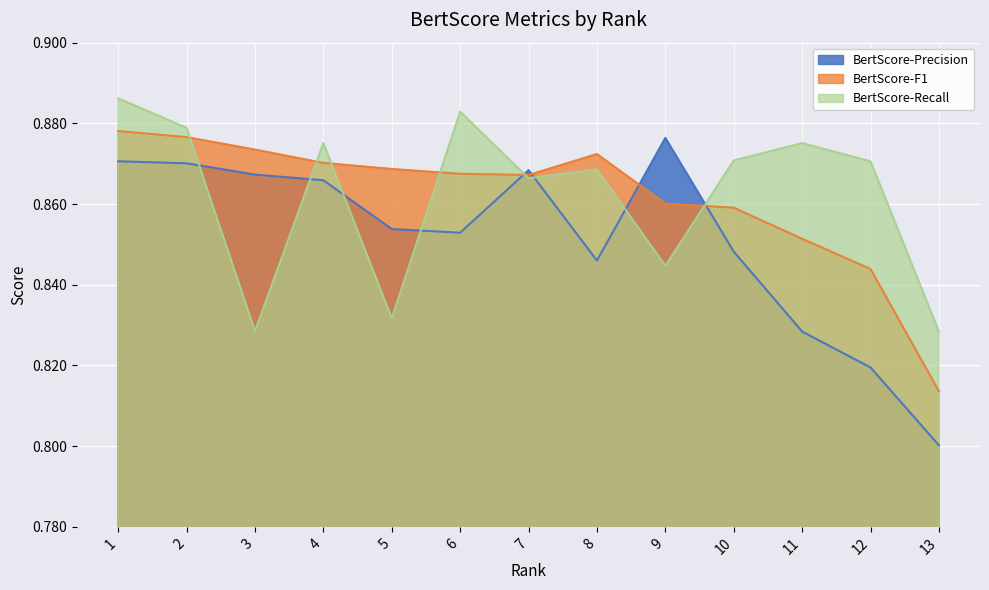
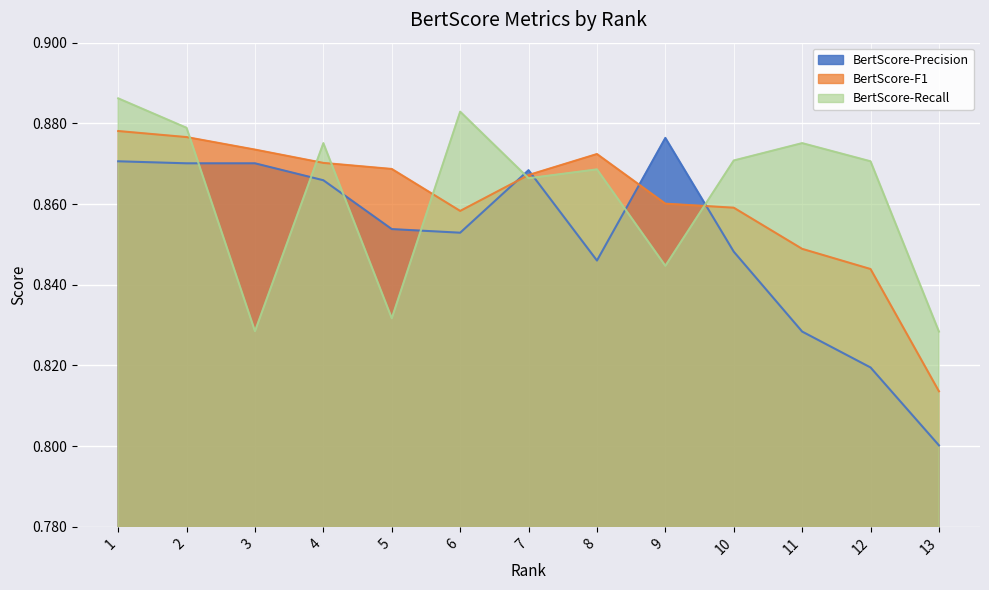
BertScore-Precision, 3: 0.867 -> 0.870
BertScore-F1, 6: 0.868 -> 0.858
BertScore-F1, 11: 0.851 -> 0.849
